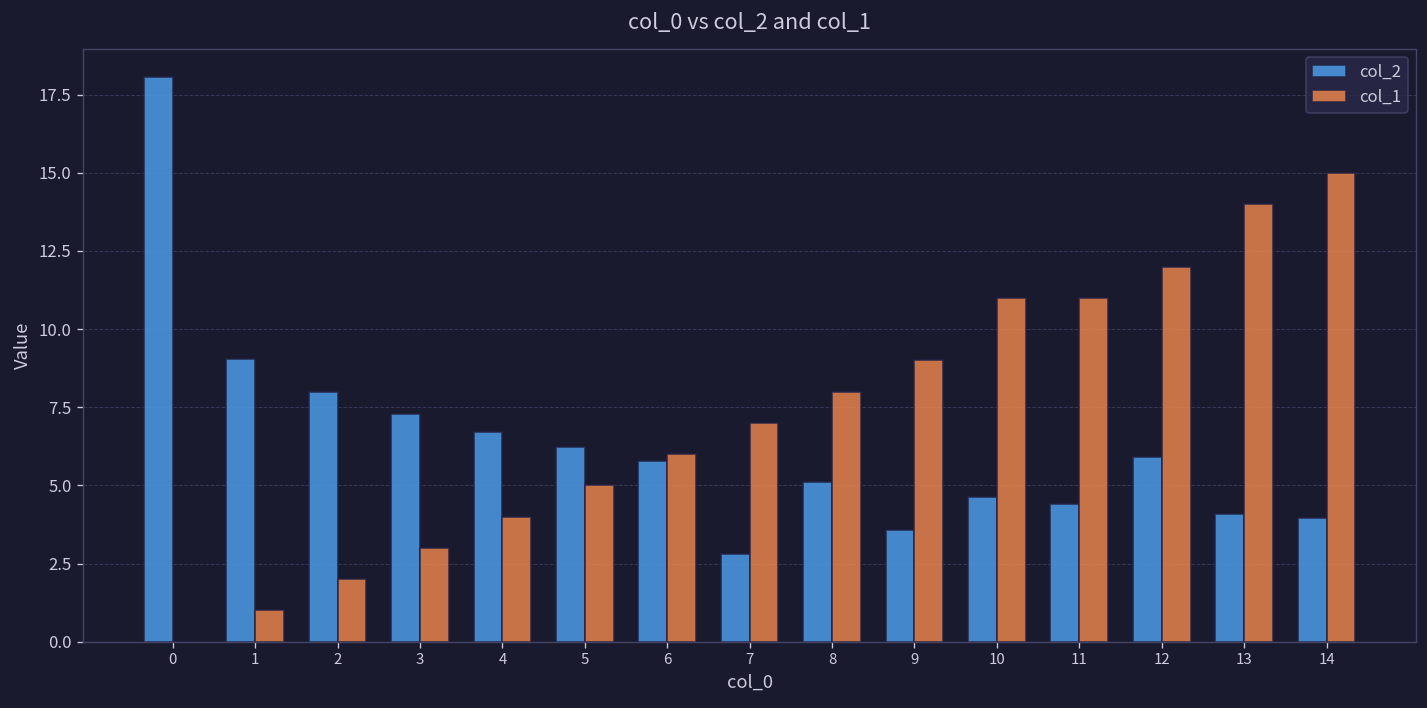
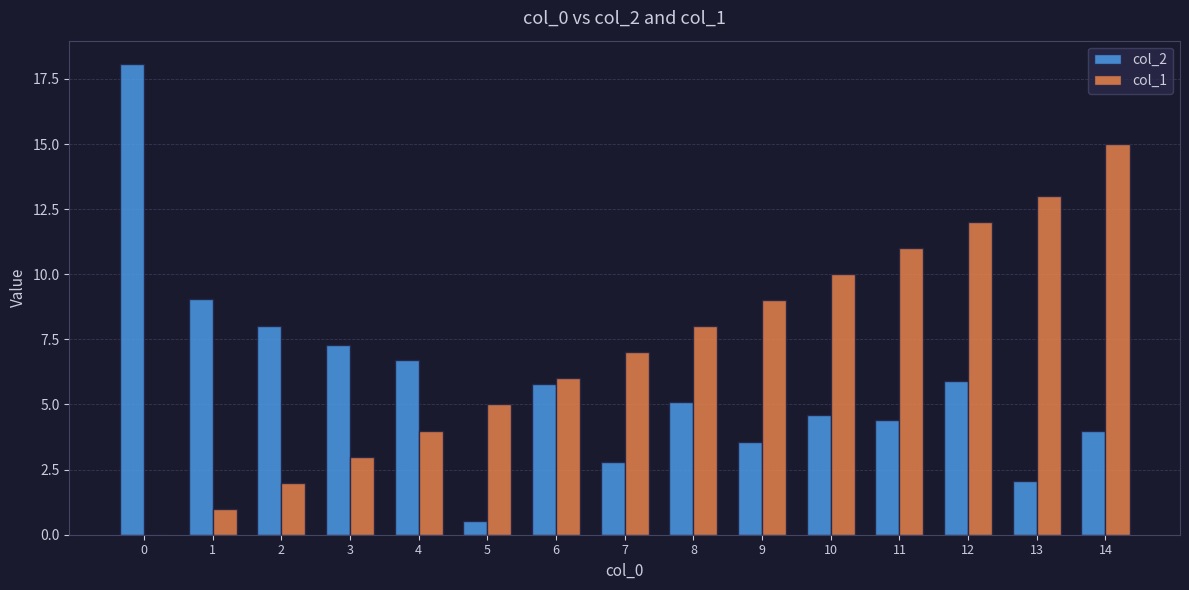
col_2, 5: 6.2 -> 0.5
col_1, 10: 11 -> 10
col_2, 13: 4.1 -> 2.1
col_1, 13: 14 -> 13
